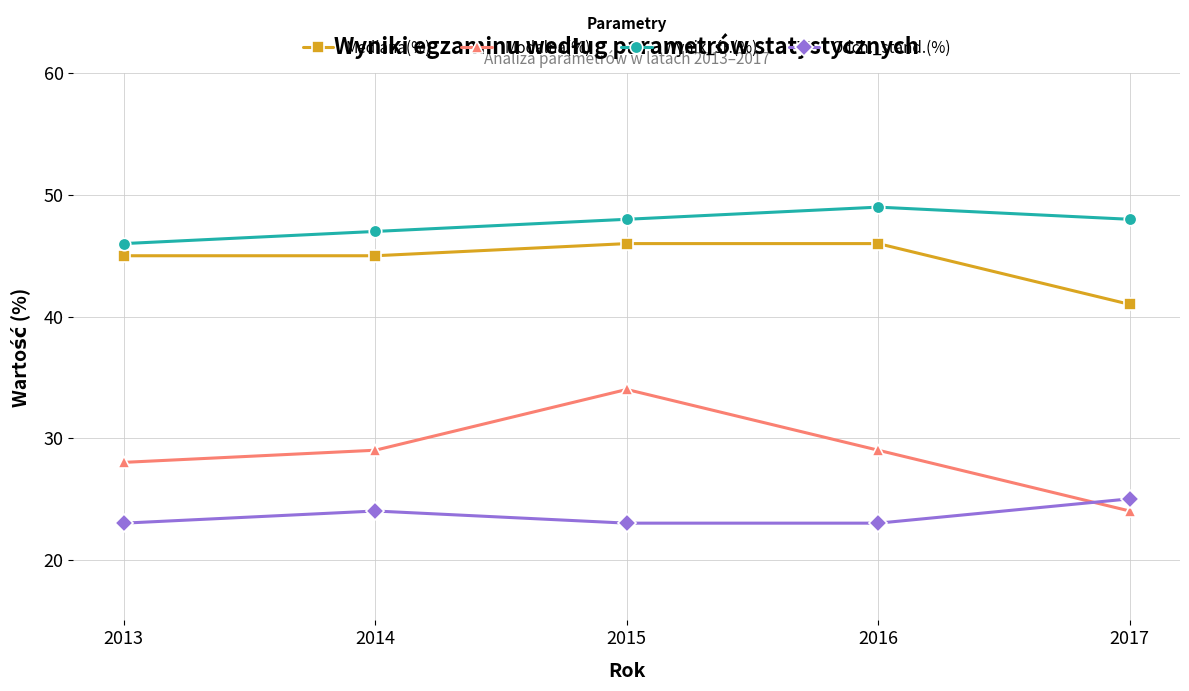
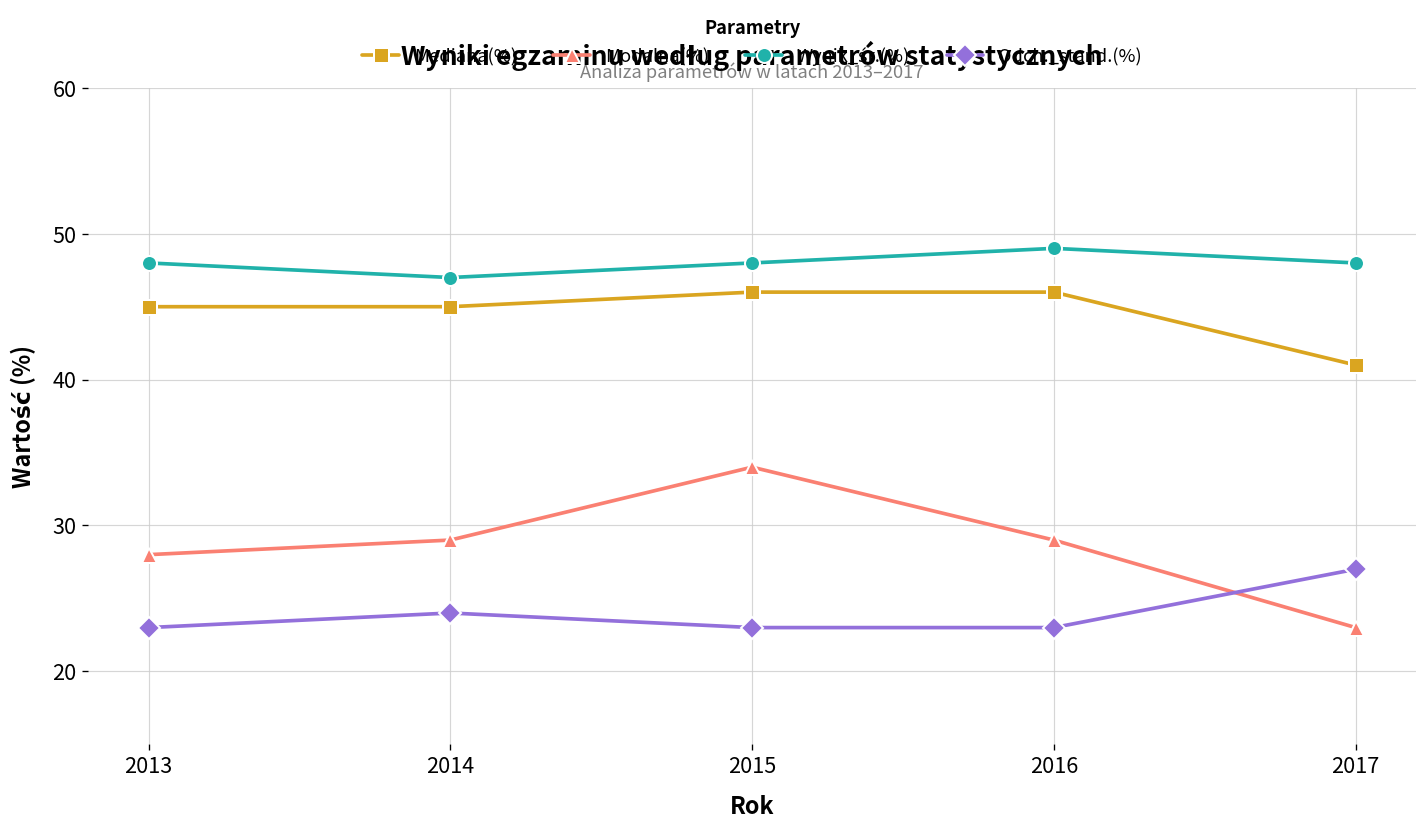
Wynik_śr.(%), 2013: 46 -> 48
Modalna(%), 2017: 24 -> 23
Odch._stand.(%), 2017: 25 -> 27
